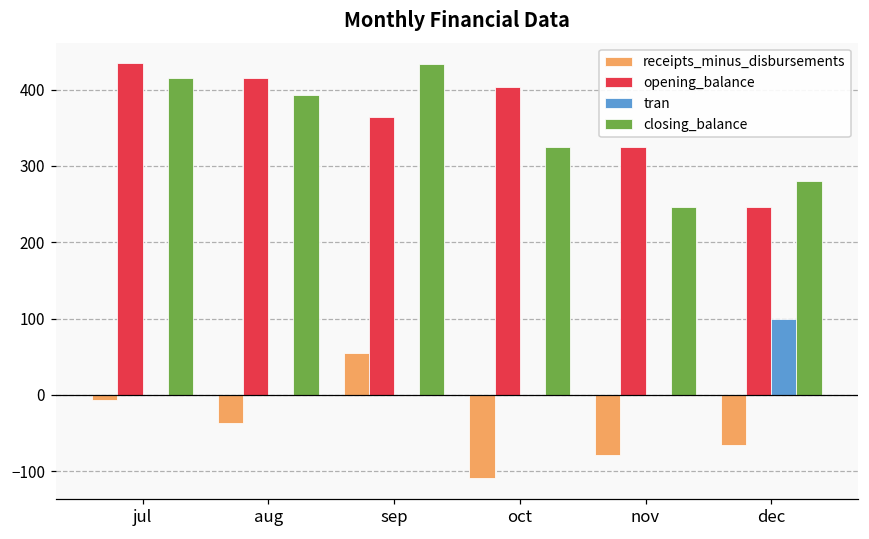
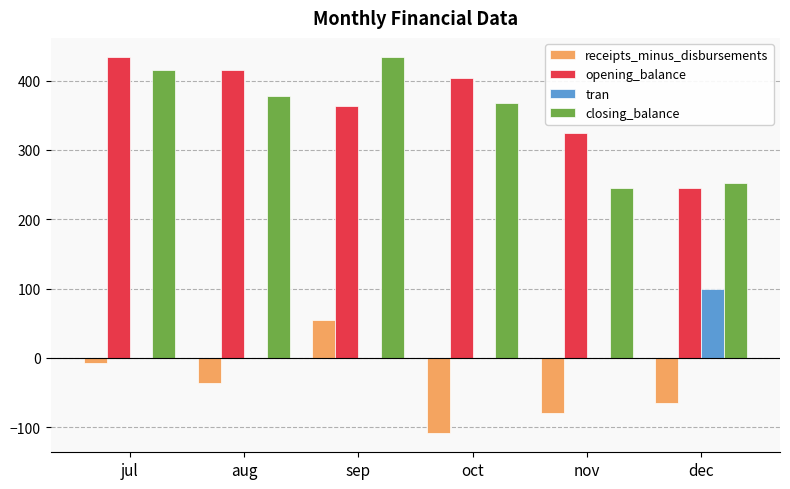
closing_balance, aug: 390 -> 380
closing_balance, oct: 320 -> 370
closing_balance, dec: 280 -> 250
